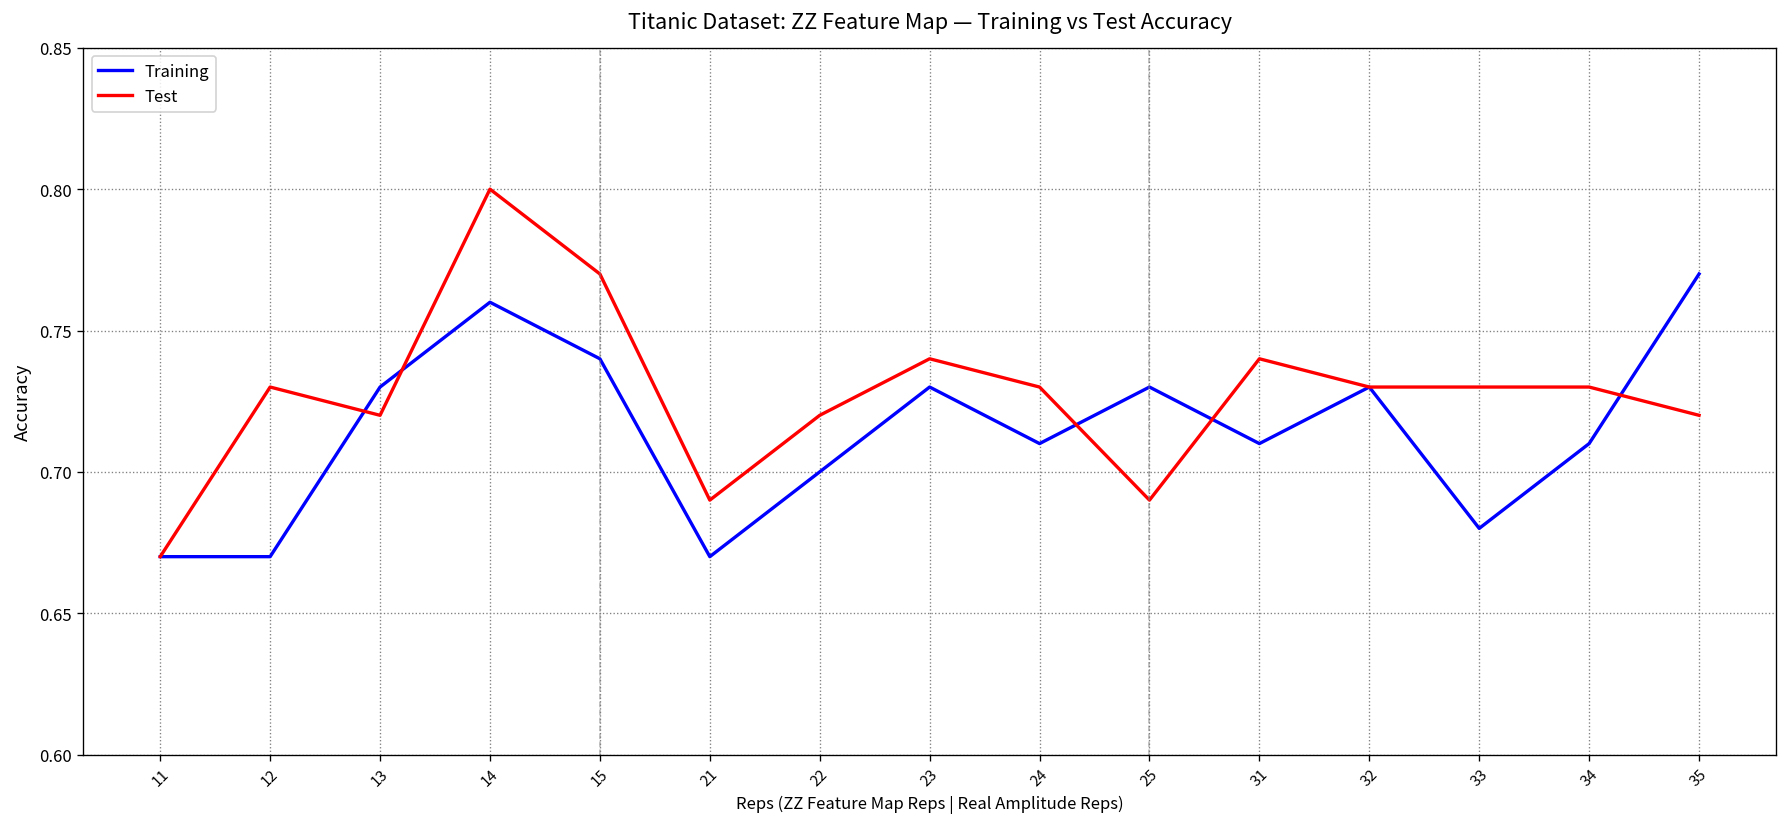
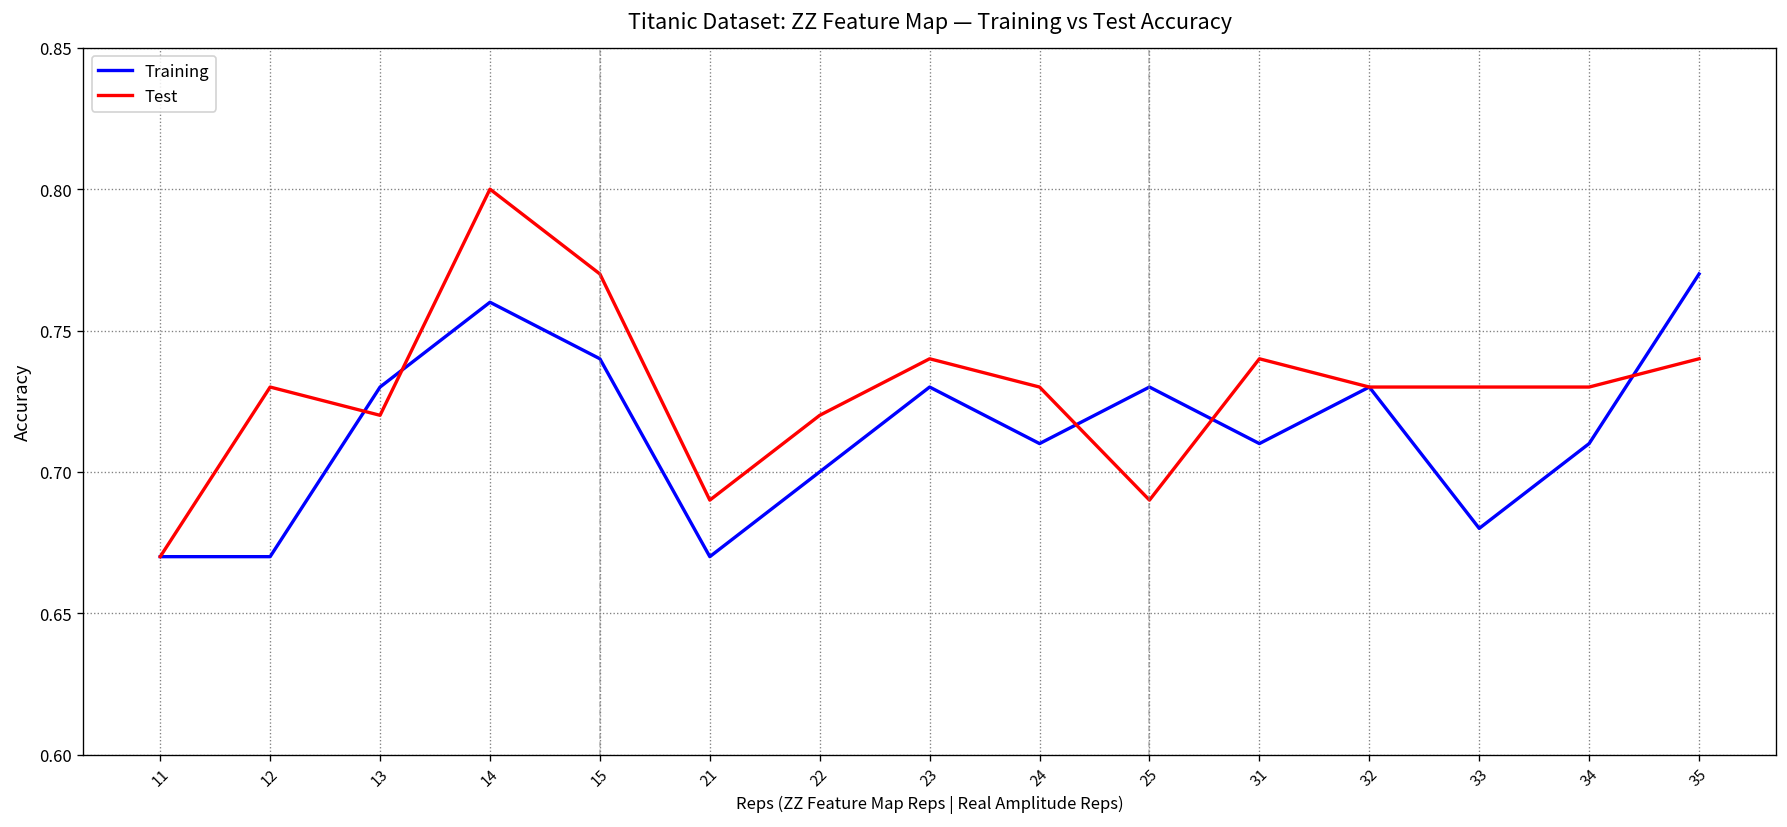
Test, 35: 0.72 -> 0.74
